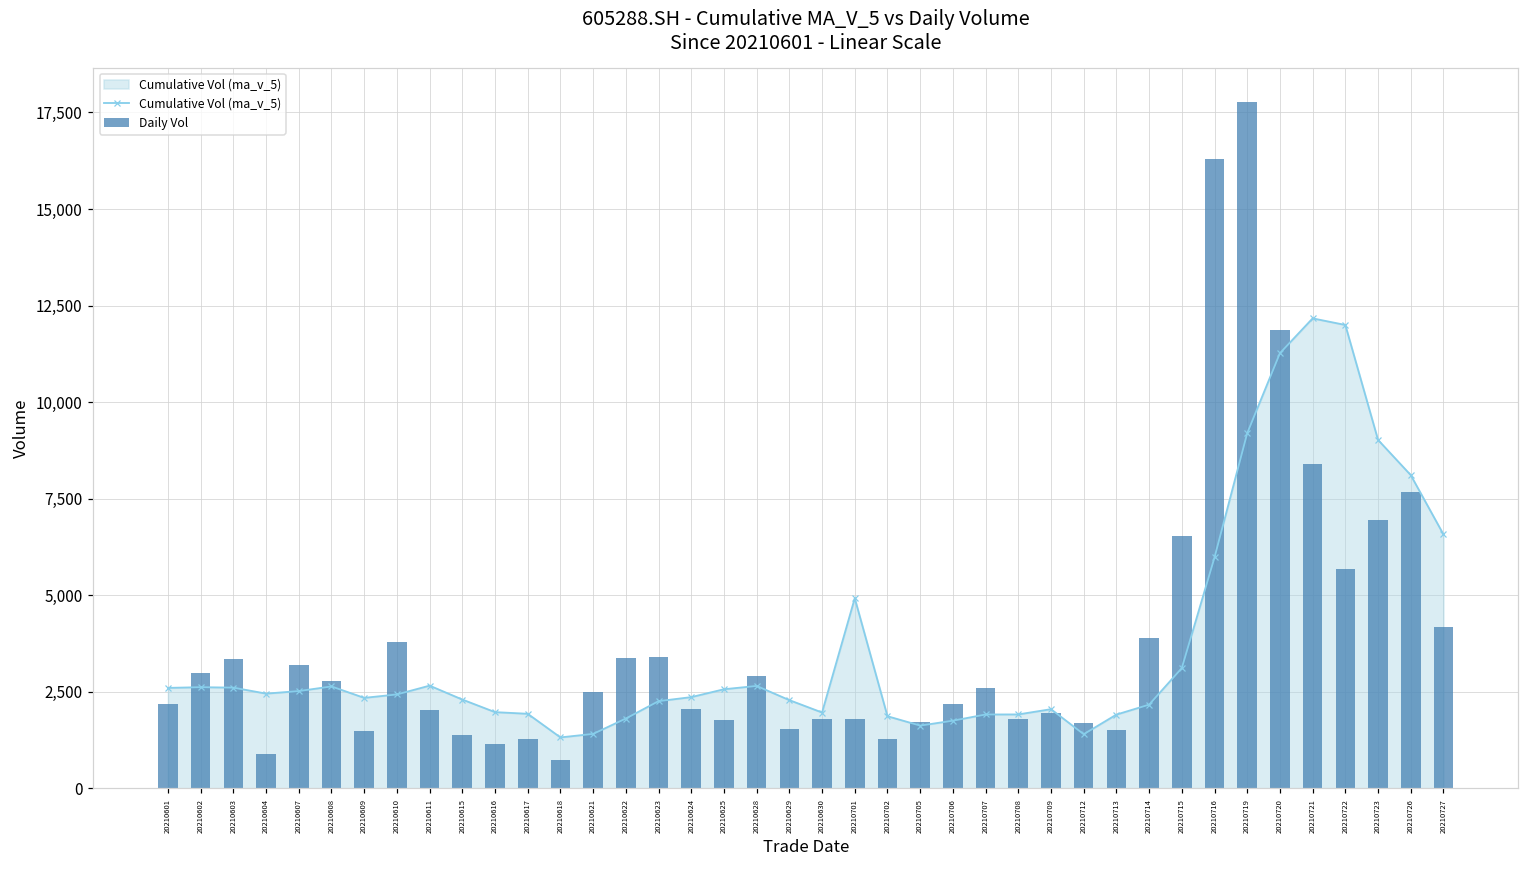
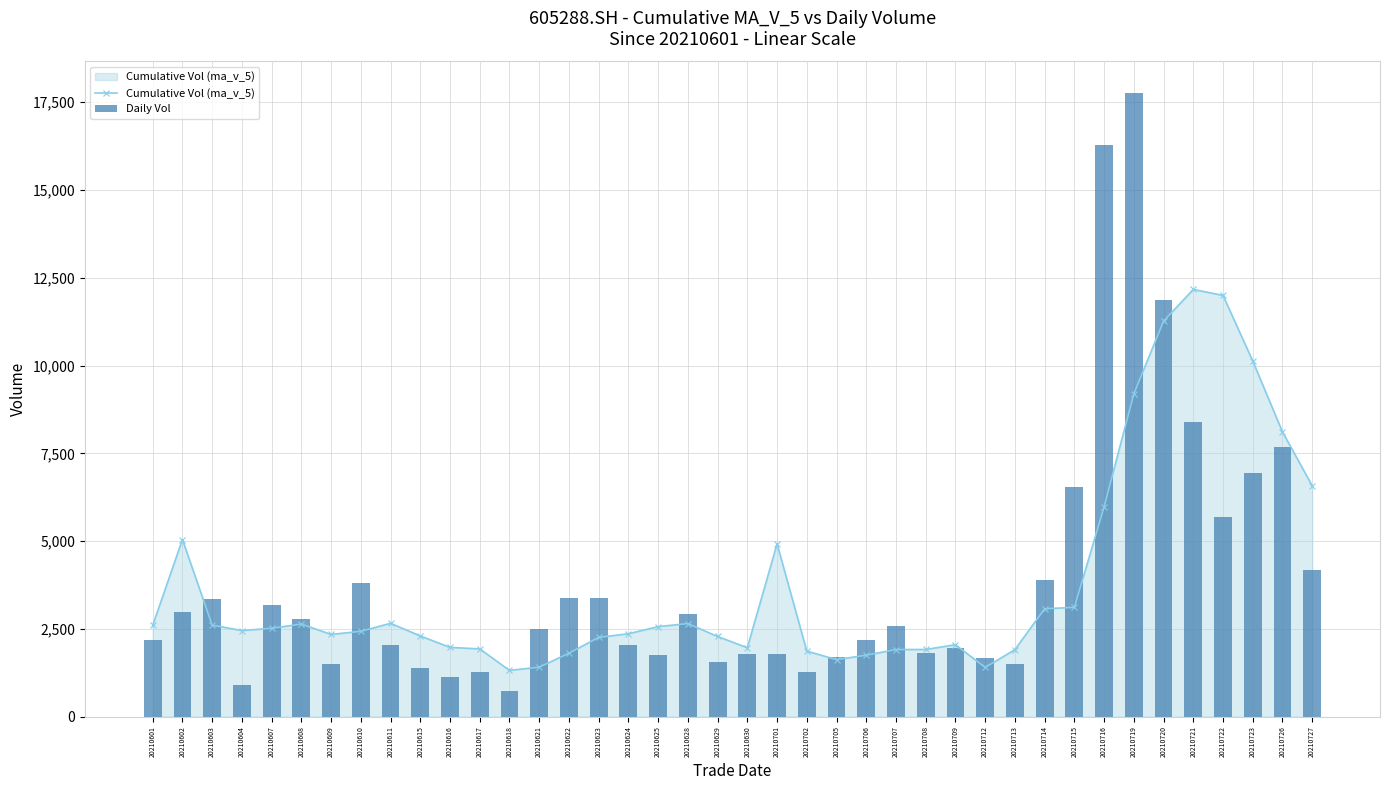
Cumulative Vol (ma_v_5), 20210602: 2,600 -> 5,000
Cumulative Vol (ma_v_5), 20210714: 2,200 -> 3,100
Cumulative Vol (ma_v_5), 20210723: 9,000 -> 10,100
